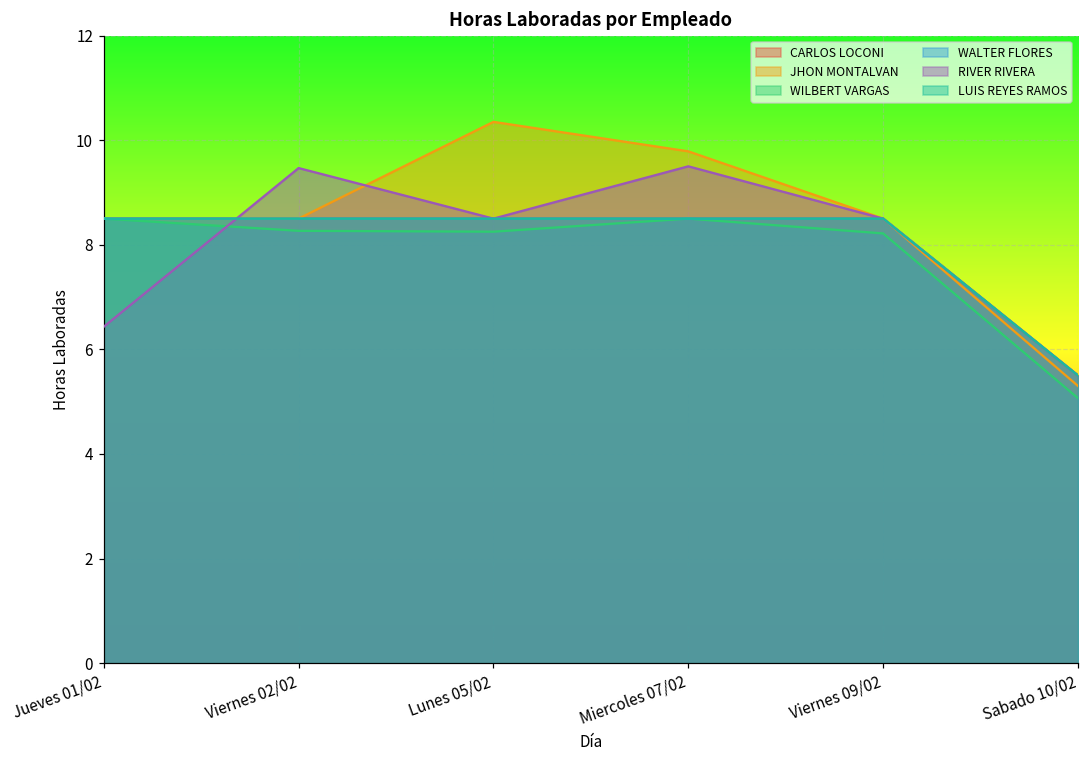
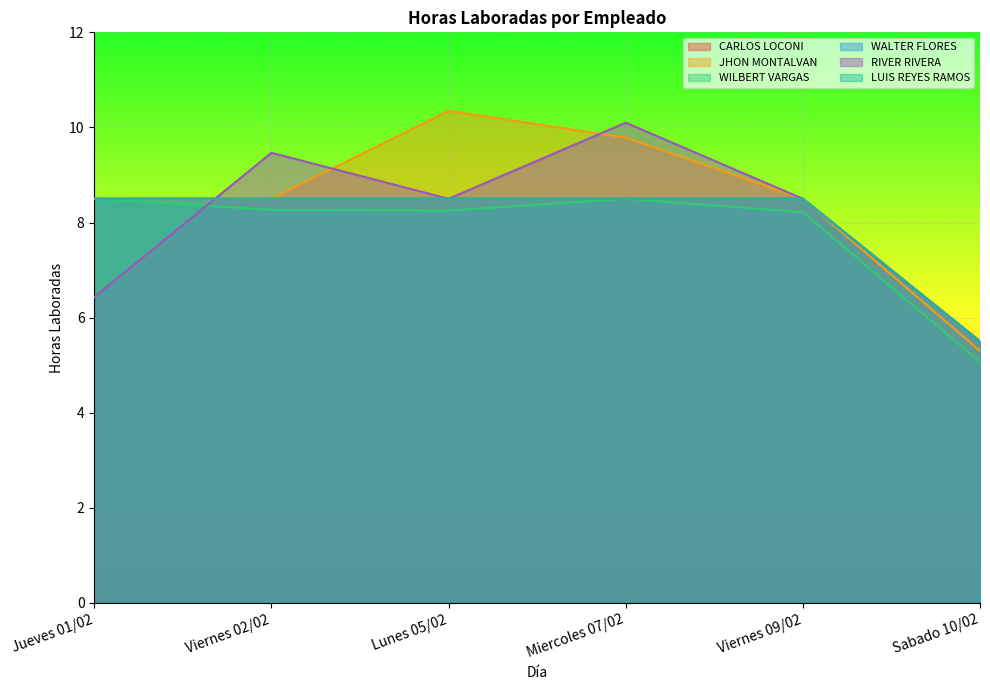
RIVER RIVERA, Miercoles 07/02: 9.5 -> 10.1
